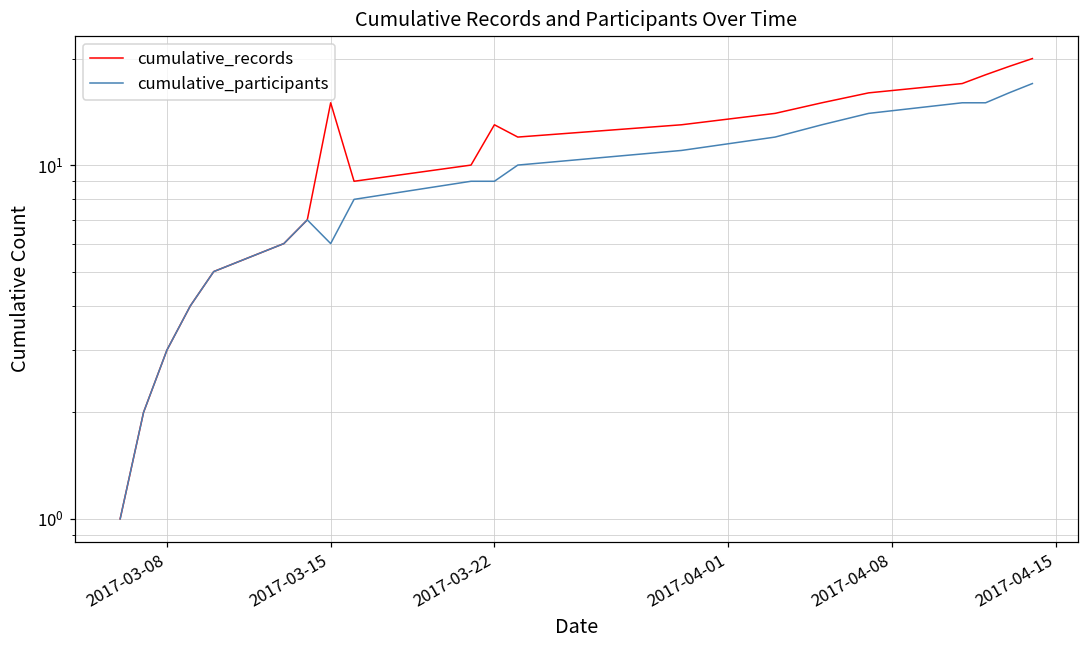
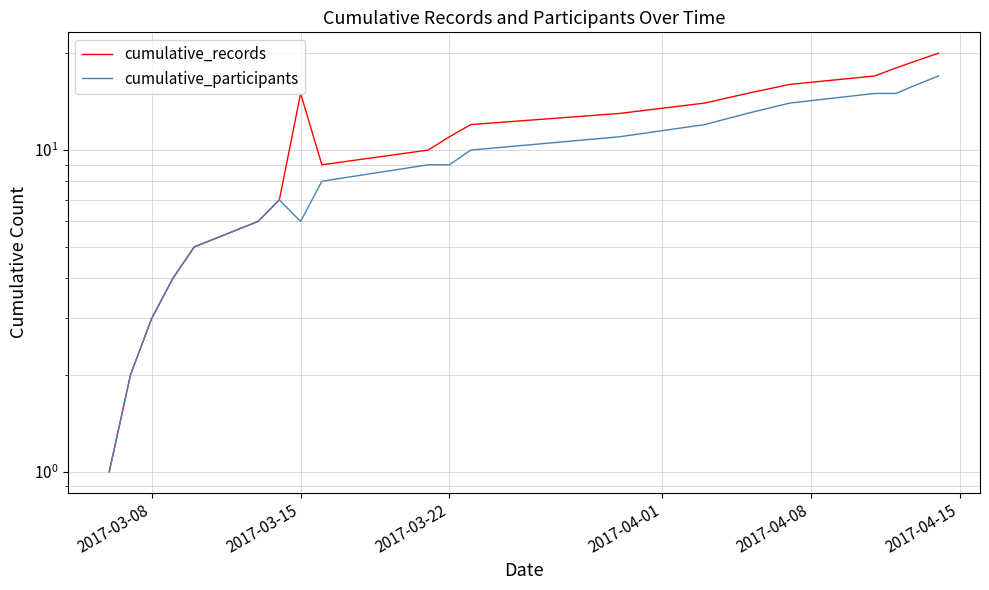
cumulative_records, 2017-03-22: 13 -> 11
